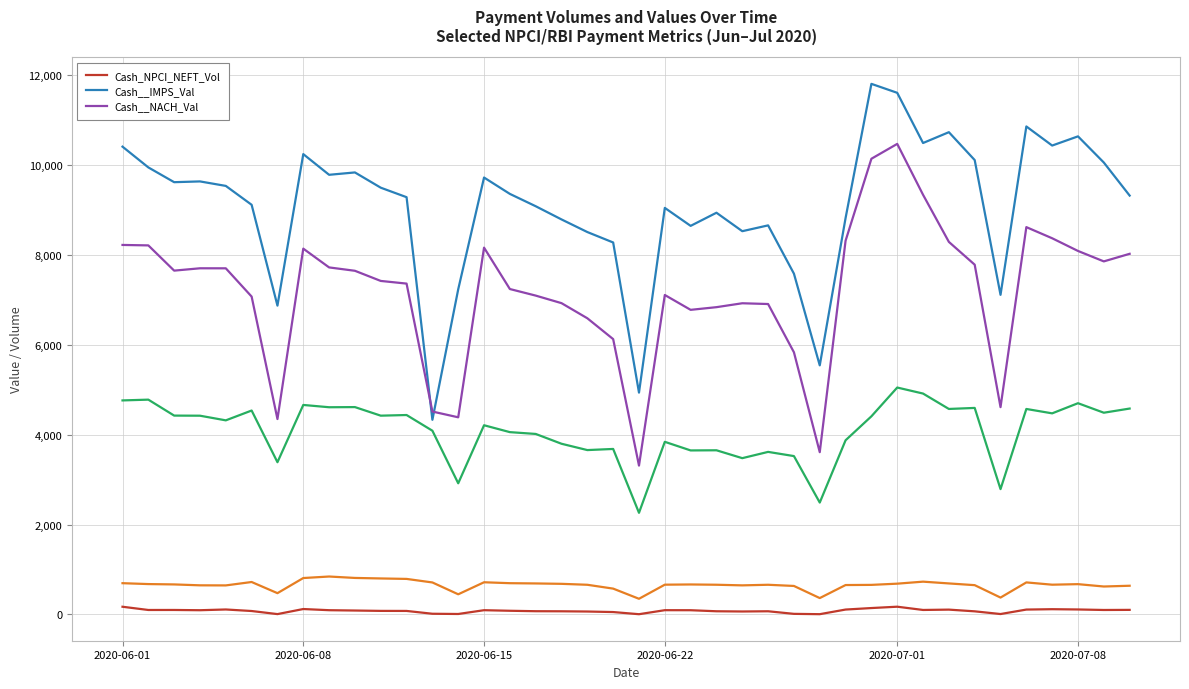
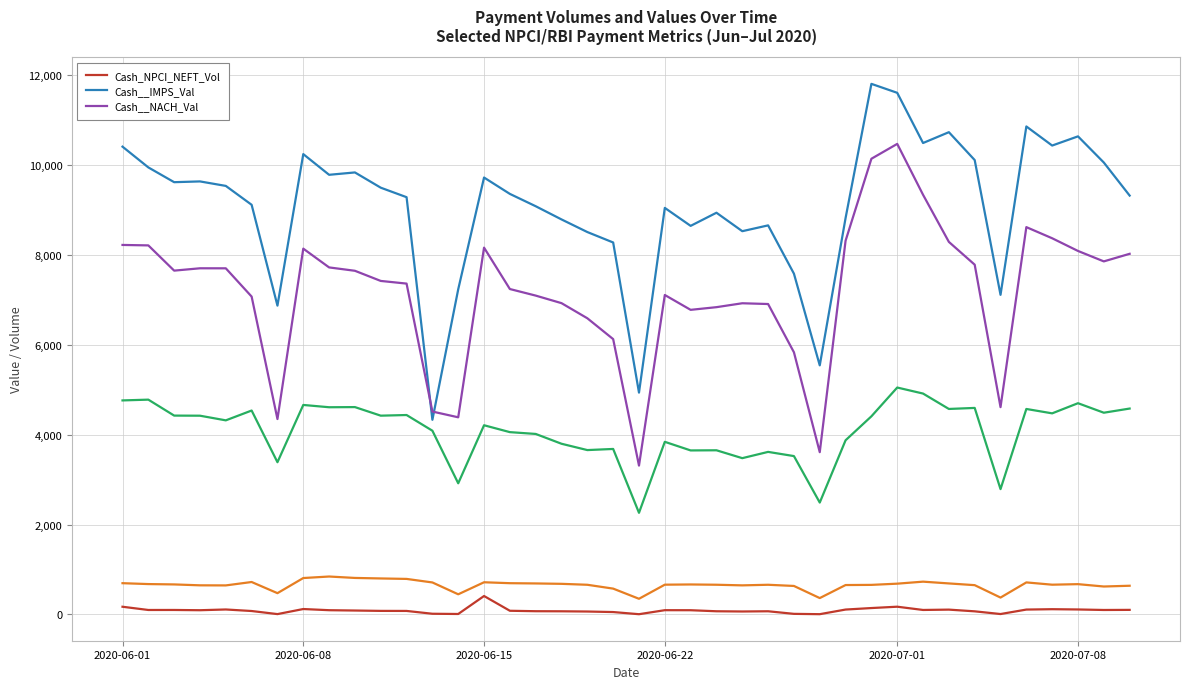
Cash_NPCI_NEFT_Vol, 2020-06-15: 100 -> 400
